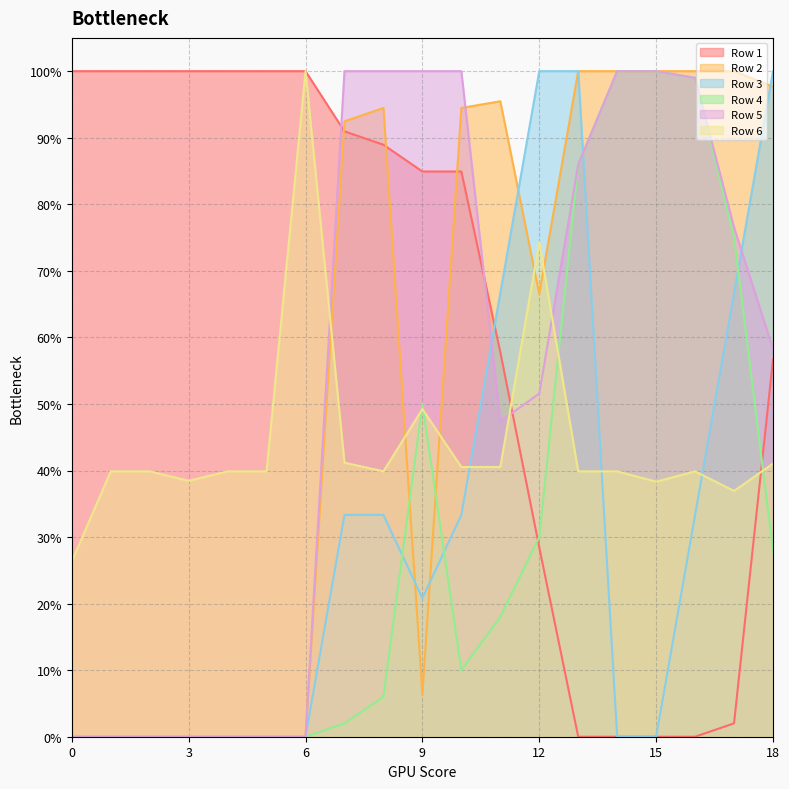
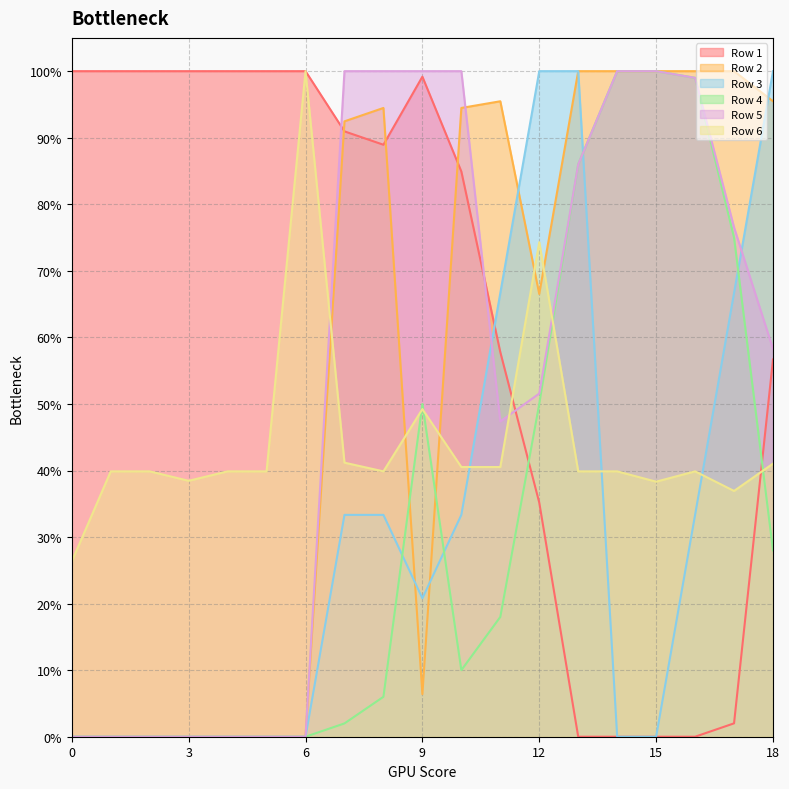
Row 1, 9: 85% -> 99%
Row 1, 12: 28% -> 35%
Row 4, 12: 30% -> 50%
Row 2, 18: 98% -> 95%
